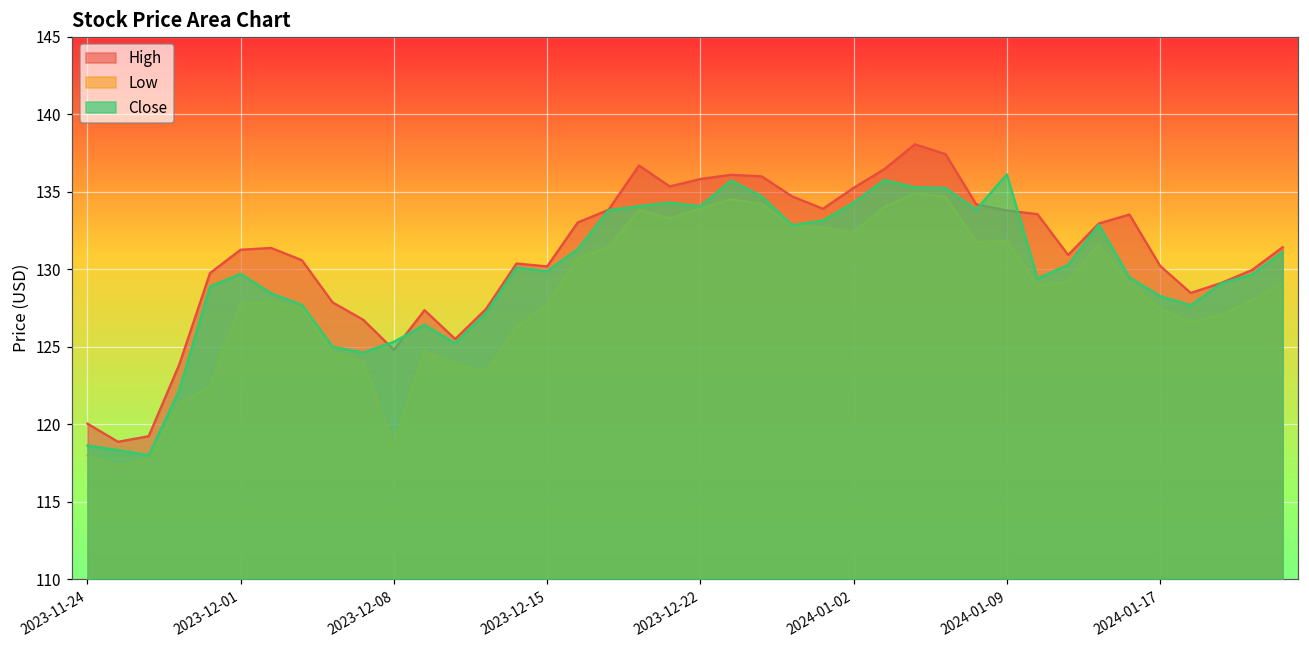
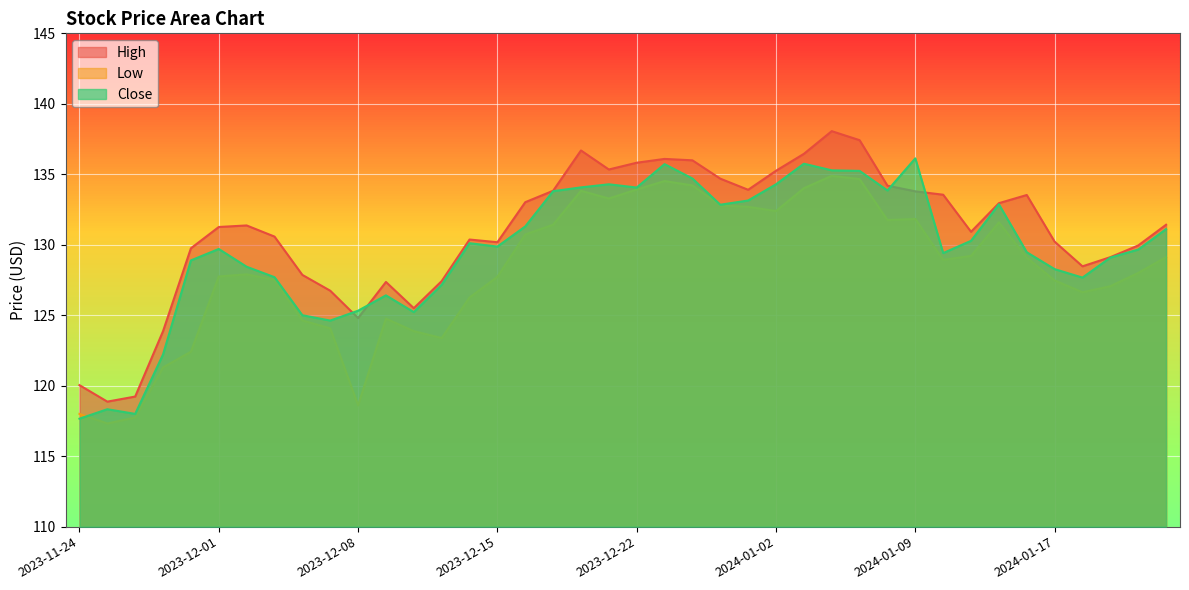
Close, 2023-11-24: 118.6 -> 117.7
